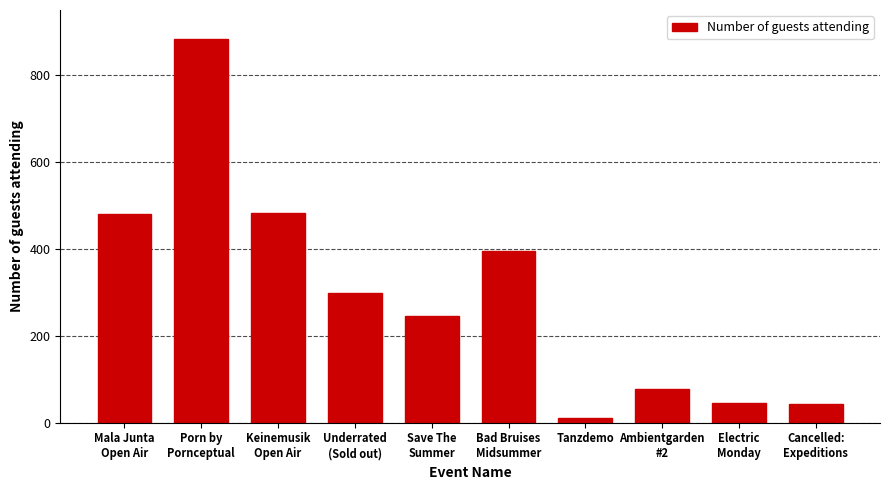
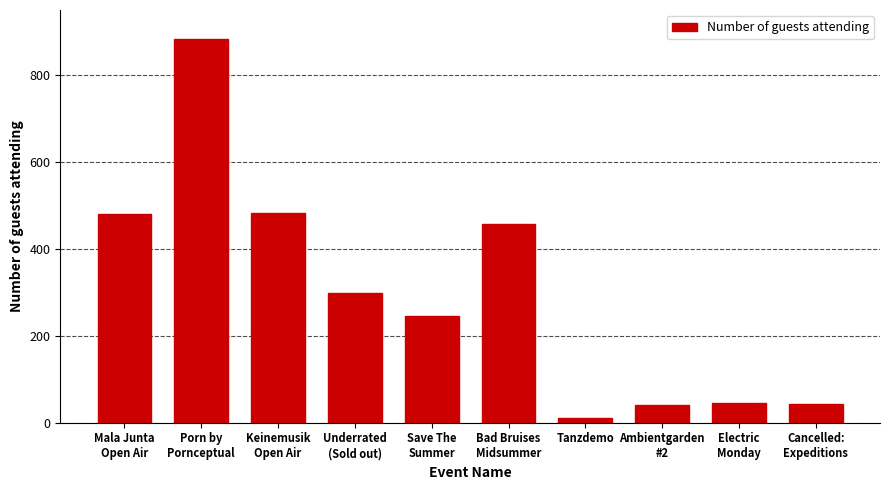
Bad Bruises Midsummer: 400 -> 460
Ambientgarden #2: 80 -> 40
